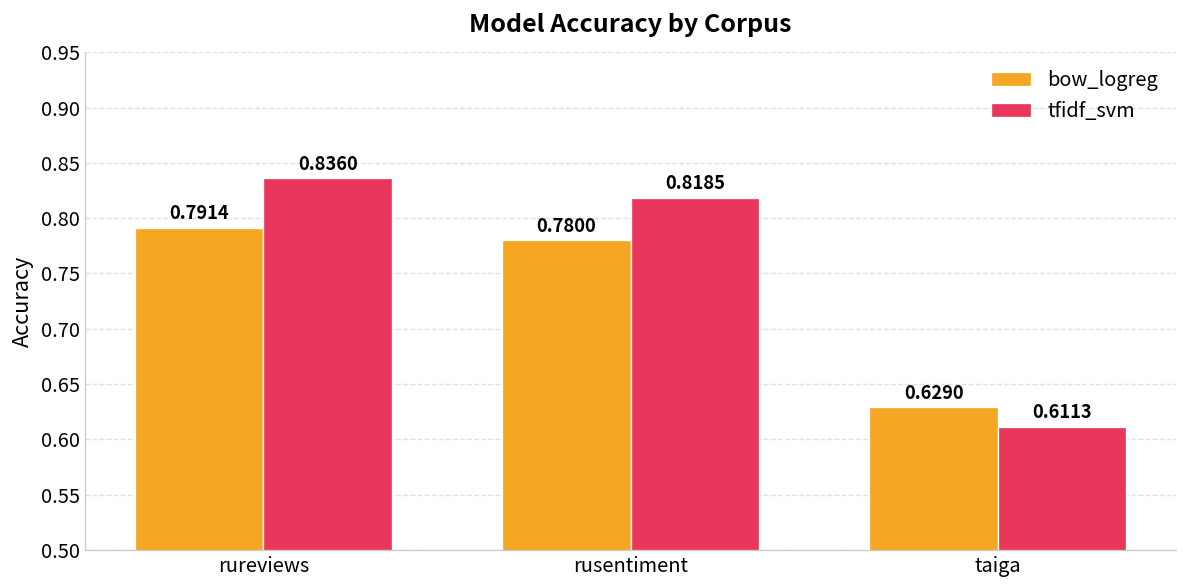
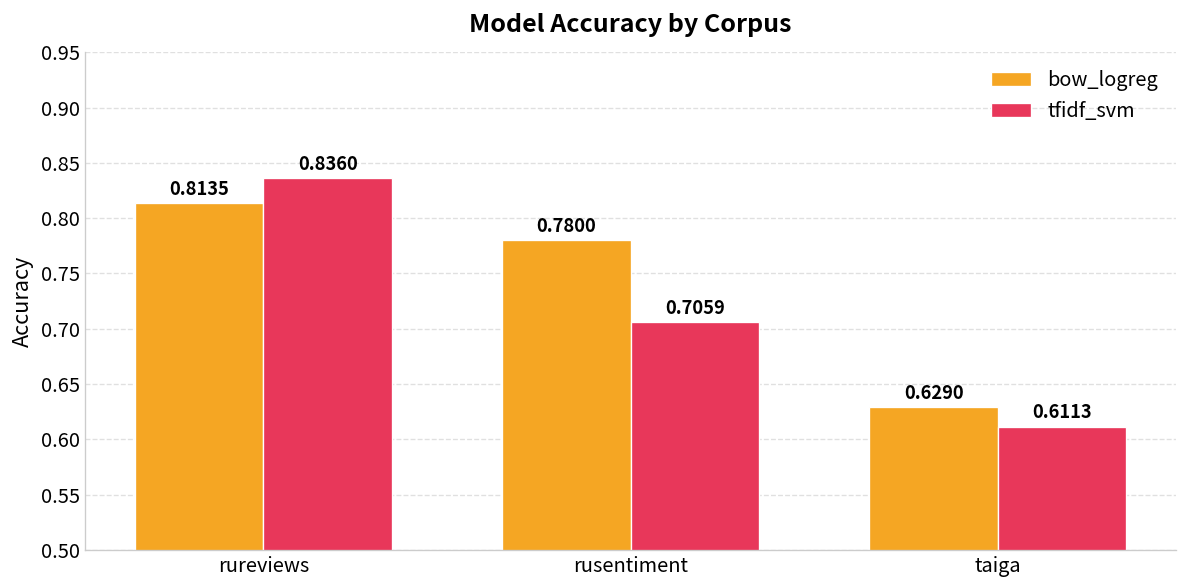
bow_logreg, rureviews: 0.7914 -> 0.8135
tfidf_svm, rusentiment: 0.8185 -> 0.7059
